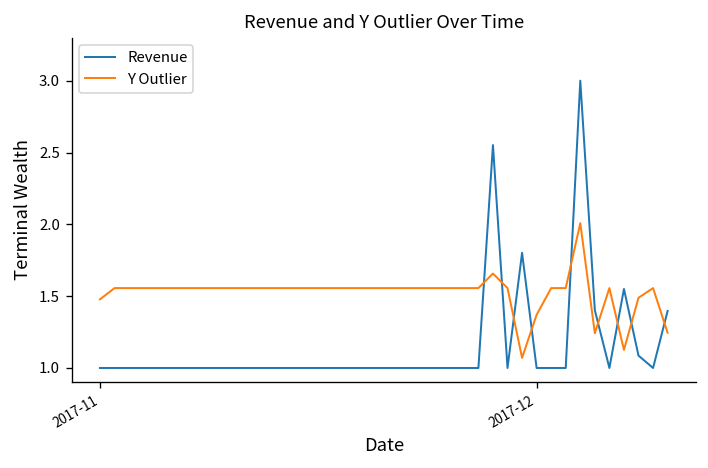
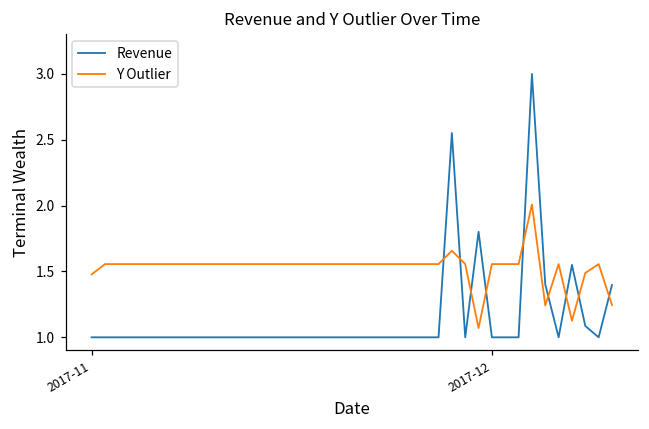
Y Outlier, 2017-12: 1.37 -> 1.56
